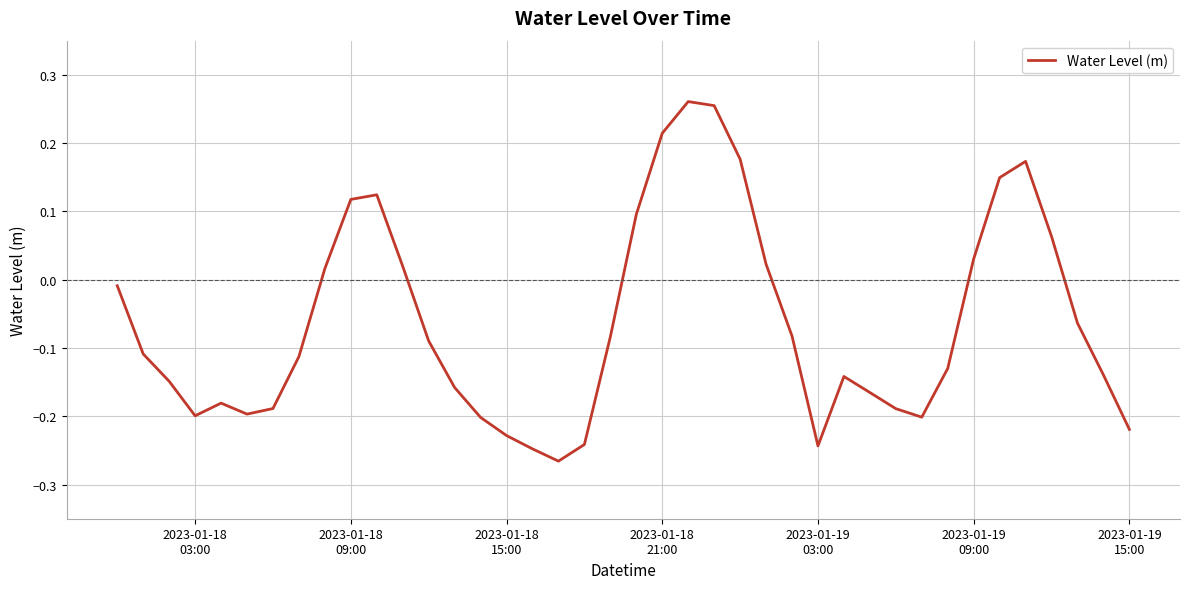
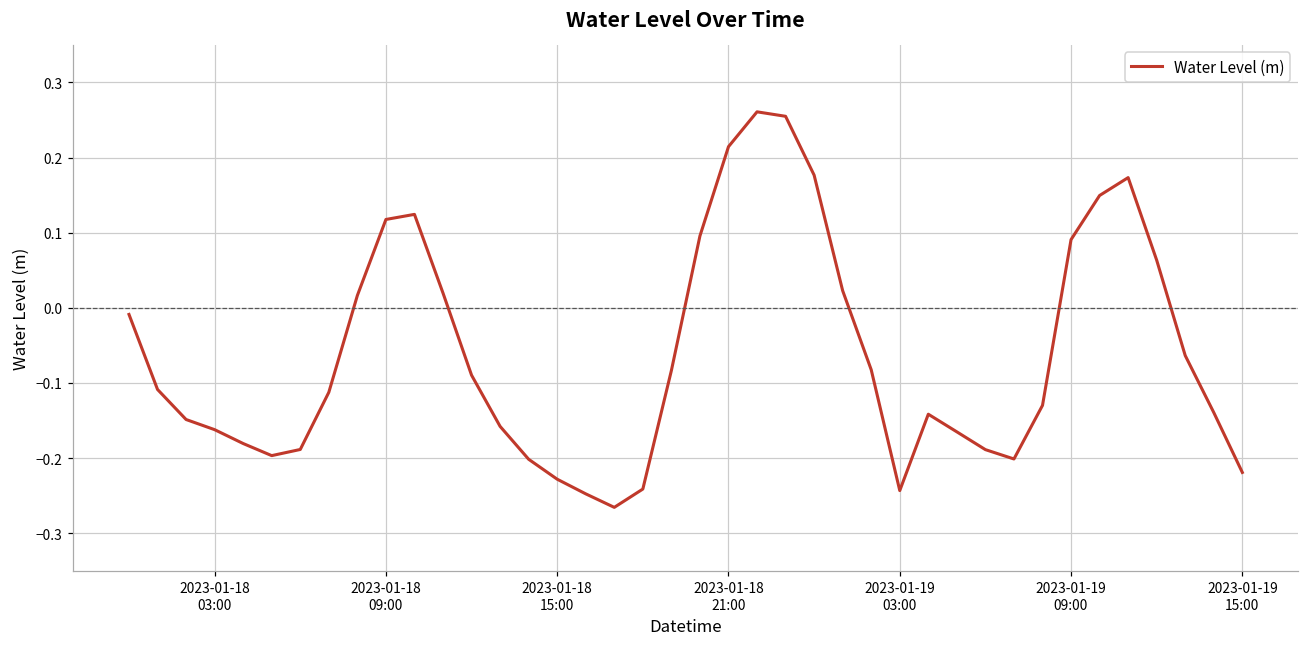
2023-01-18 03:00: -0.20 -> -0.16
2023-01-19 09:00: 0.03 -> 0.09
